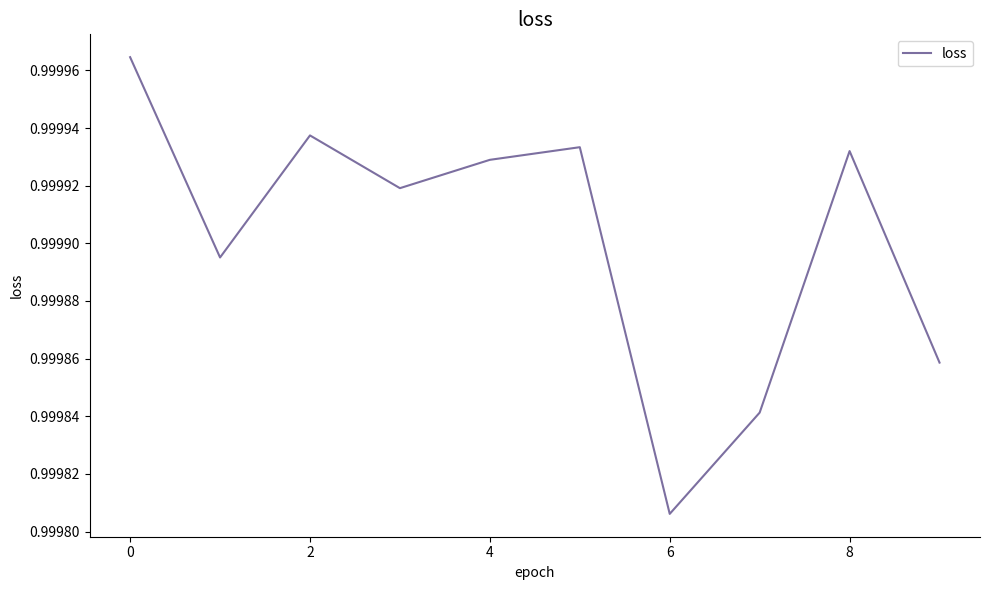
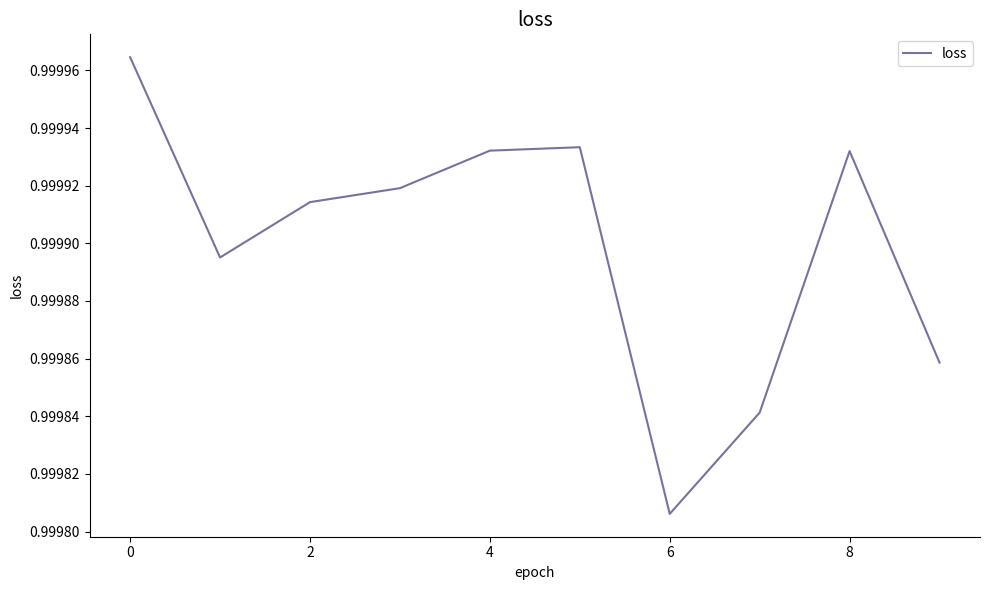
2: 0.999937 -> 0.999914
4: 0.999929 -> 0.999932
